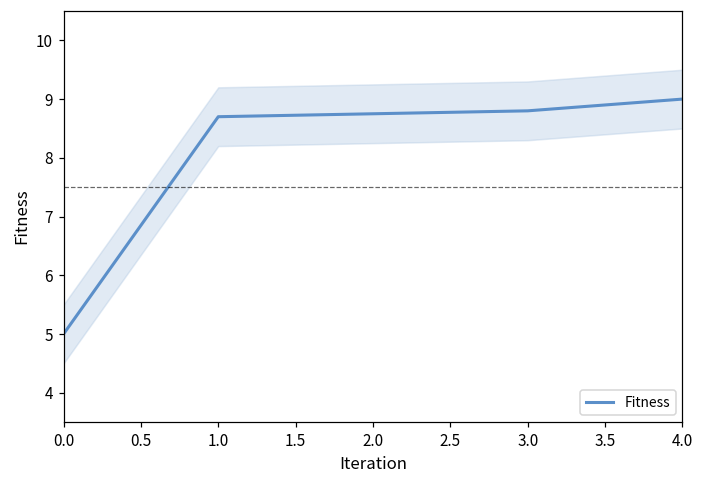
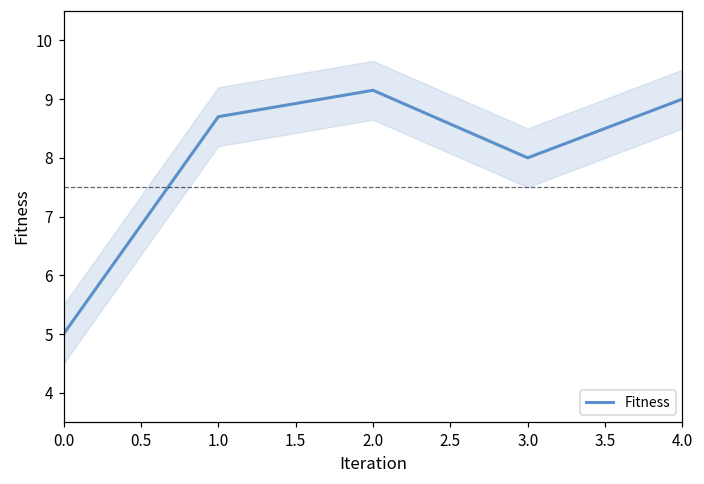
Fitness, 2.0: 8.8 -> 9.2
Fitness, 3.0: 8.8 -> 8.0
